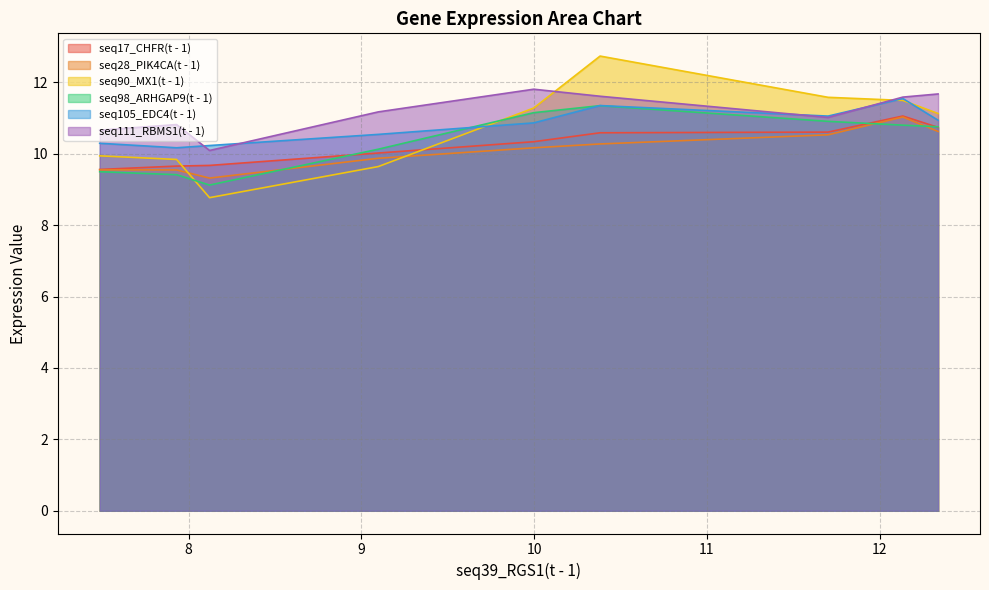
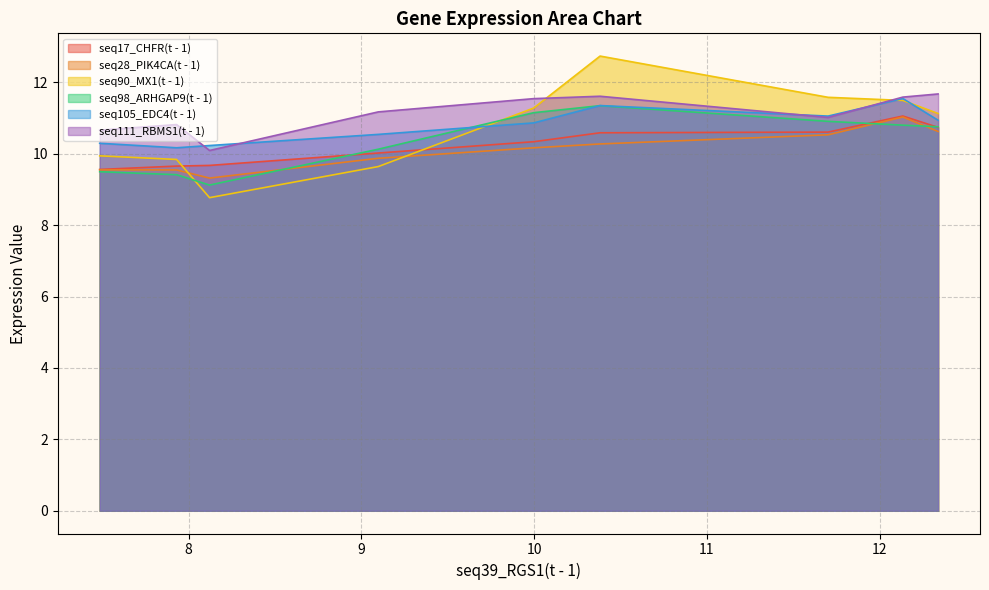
seq111_RBMS1(t - 1), 10: 11.8 -> 11.5
